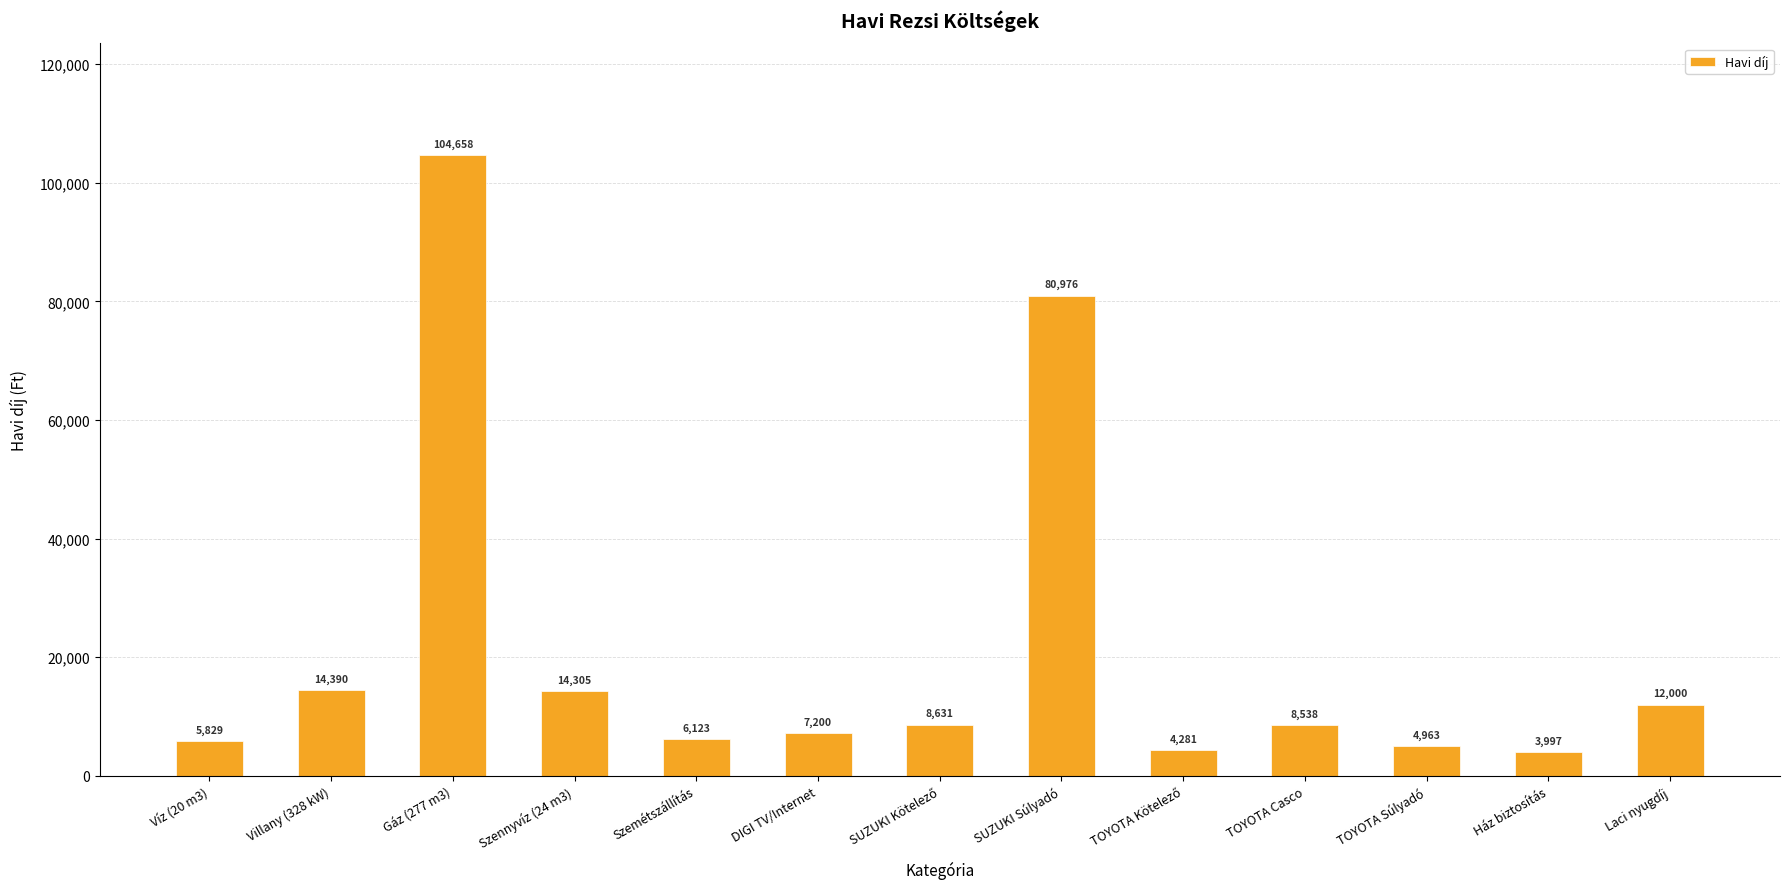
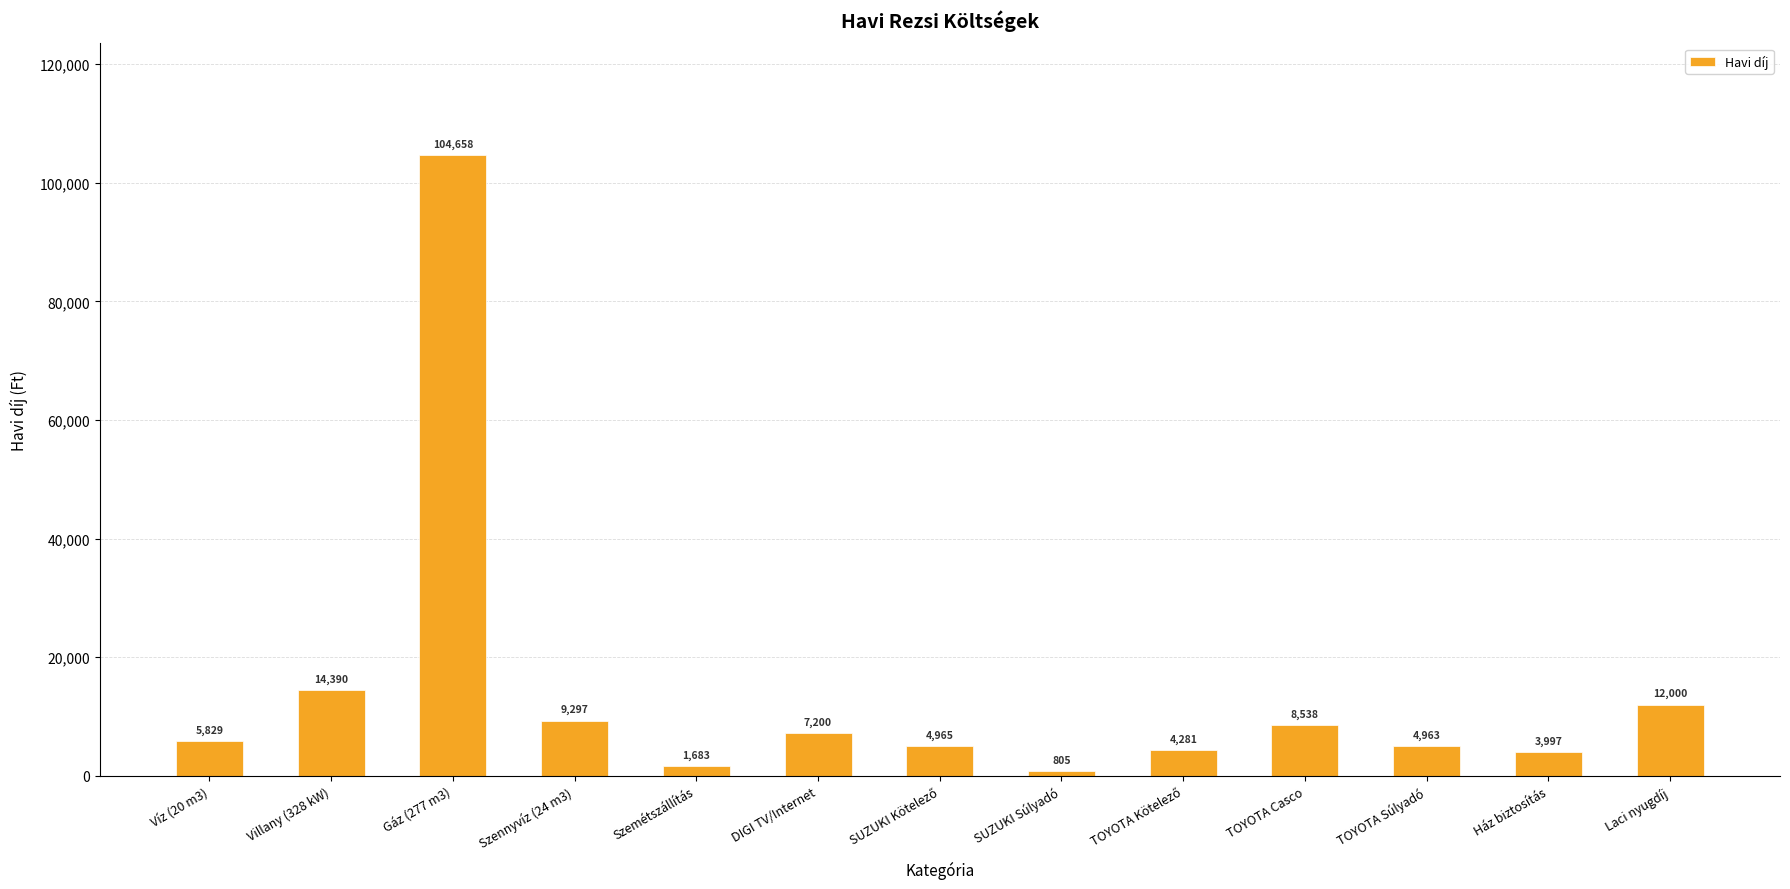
Szennyvíz (24 m3): 14,305 -> 9,297
Szemétszállítás: 6,123 -> 1,683
SUZUKI Kötelező: 8,631 -> 4,965
SUZUKI Súlyadó: 80,976 -> 805
